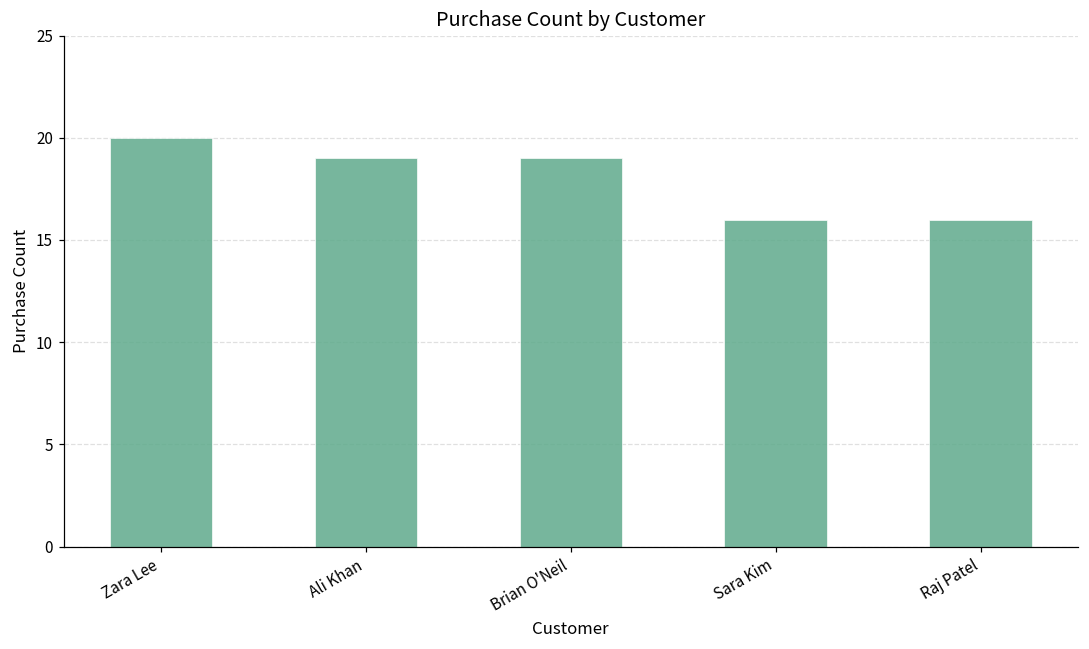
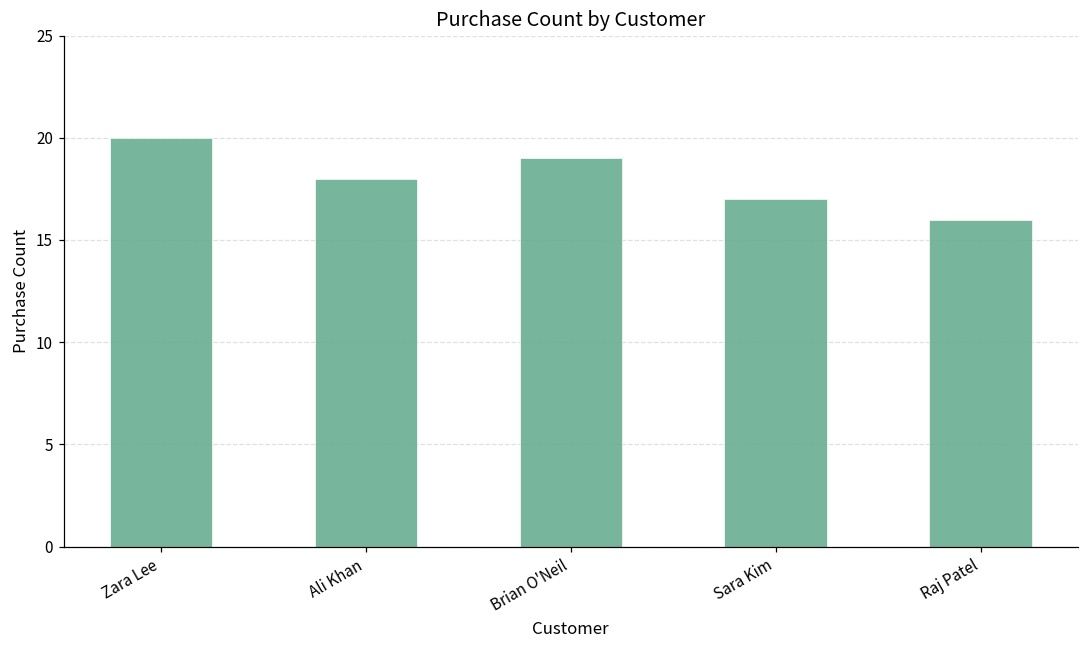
Ali Khan: 19 -> 18
Sara Kim: 16 -> 17
